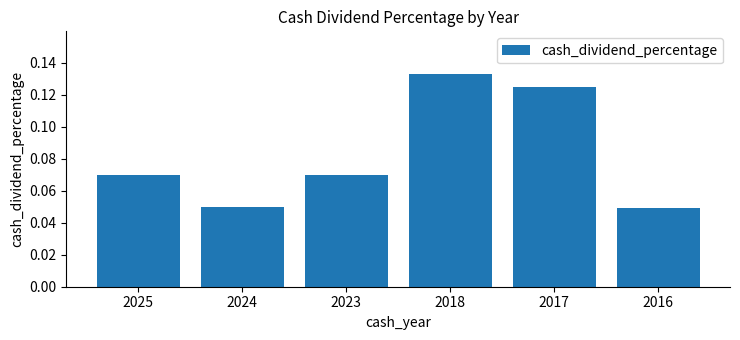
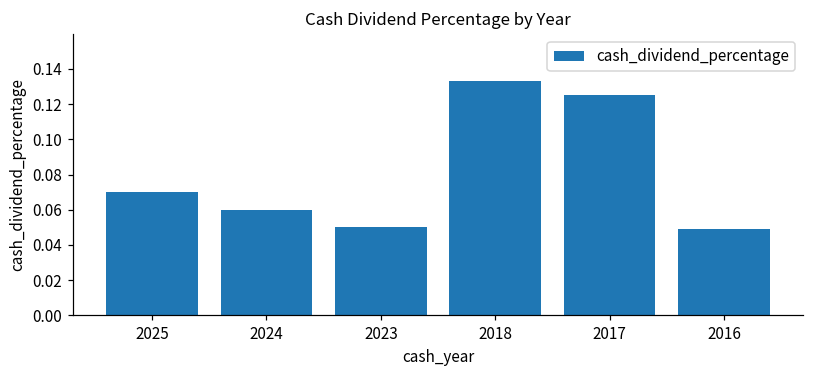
2024: 0.05 -> 0.06
2023: 0.07 -> 0.05
